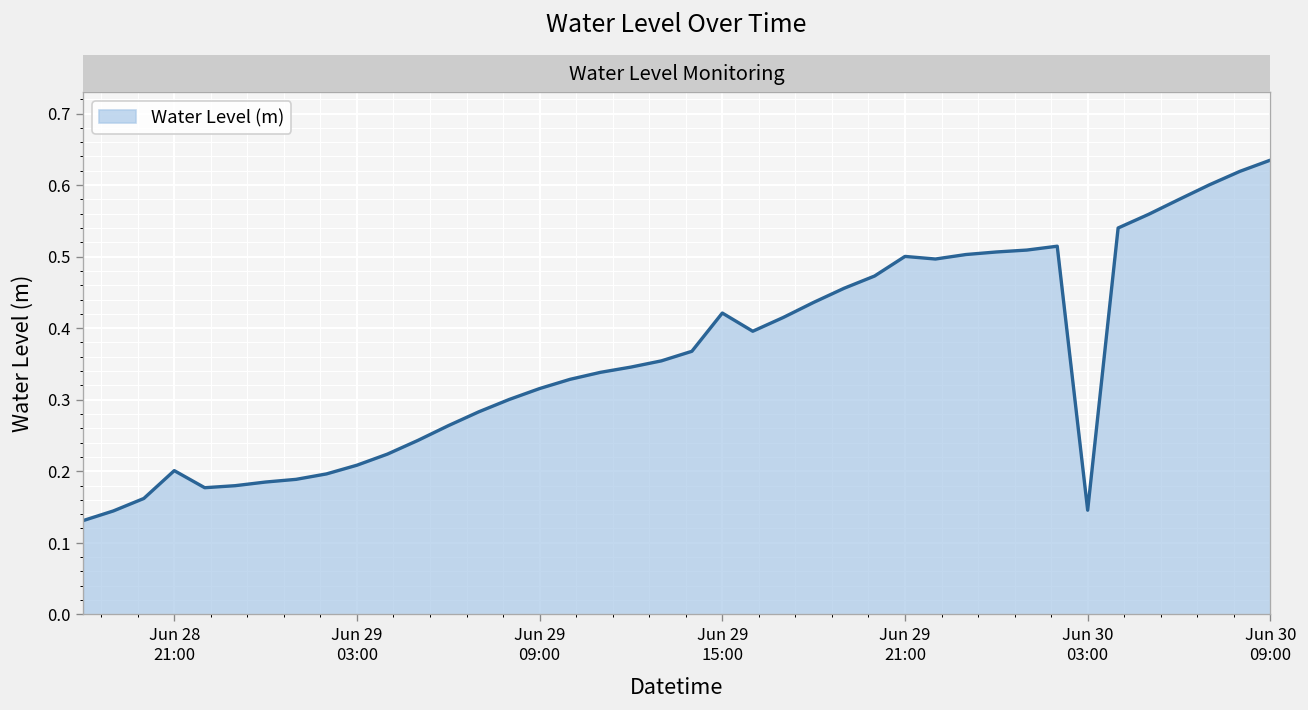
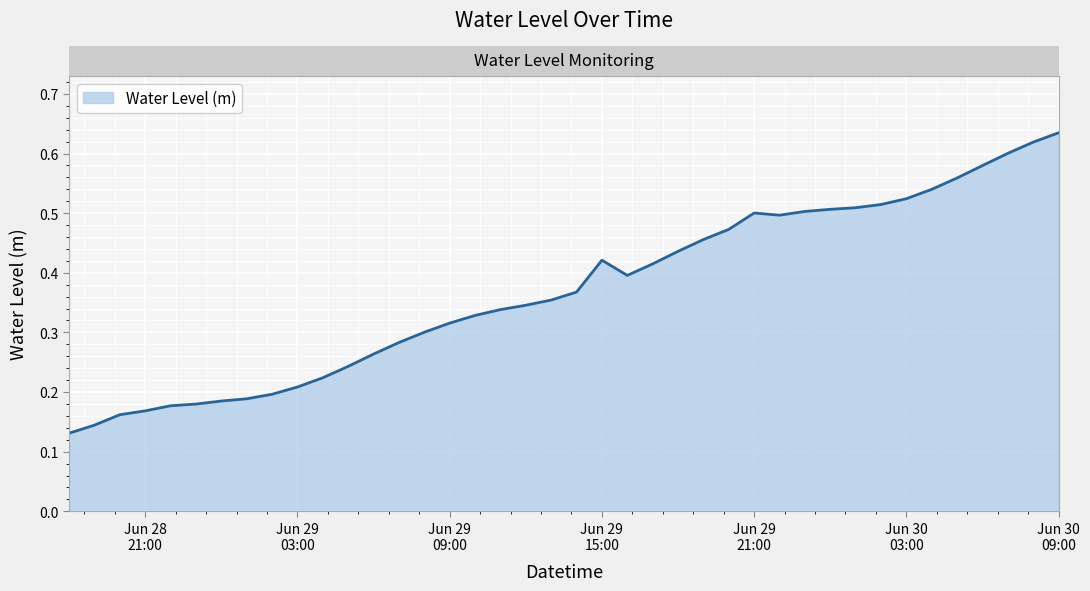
Jun 28 21:00: 0.20 -> 0.17
Jun 30 03:00: 0.15 -> 0.52
